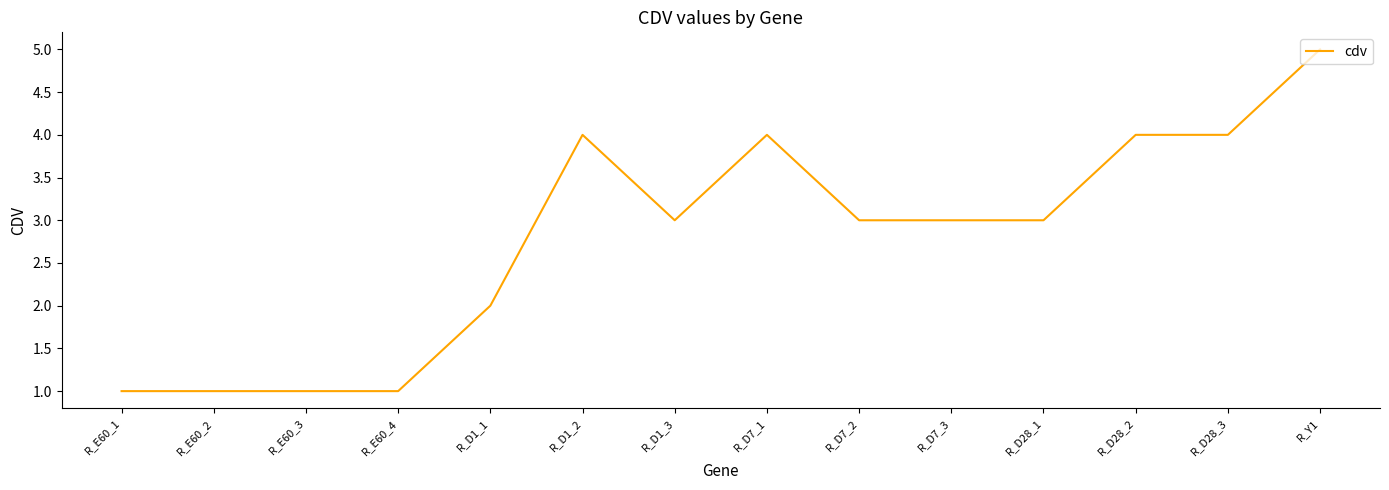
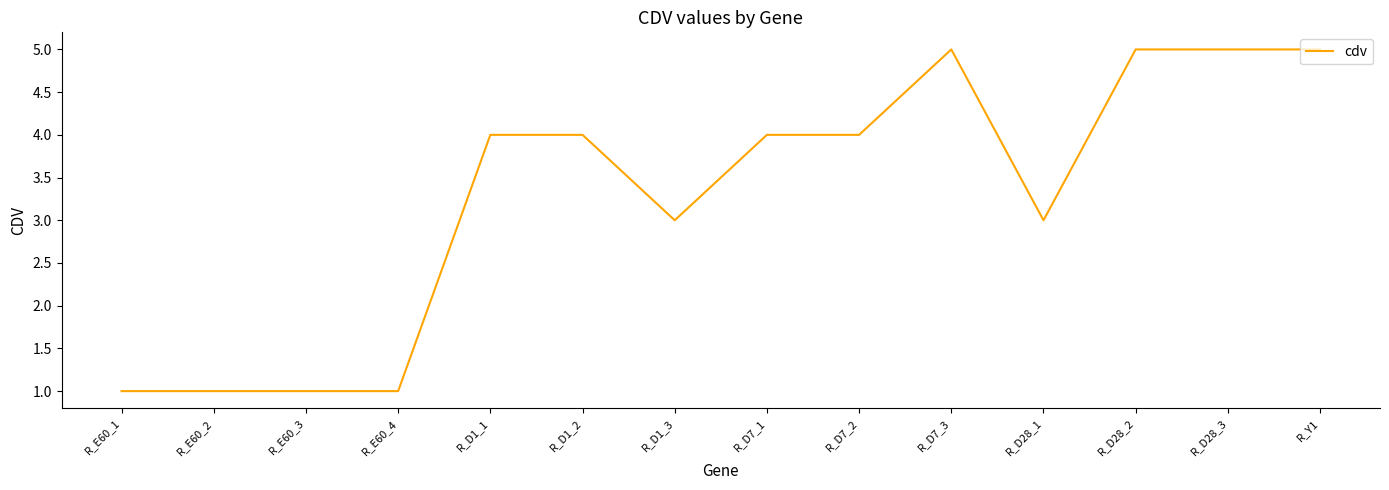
R_D1_1: 2 -> 4
R_D7_2: 3 -> 4
R_D7_3: 3 -> 5
R_D28_2: 4 -> 5
R_D28_3: 4 -> 5
